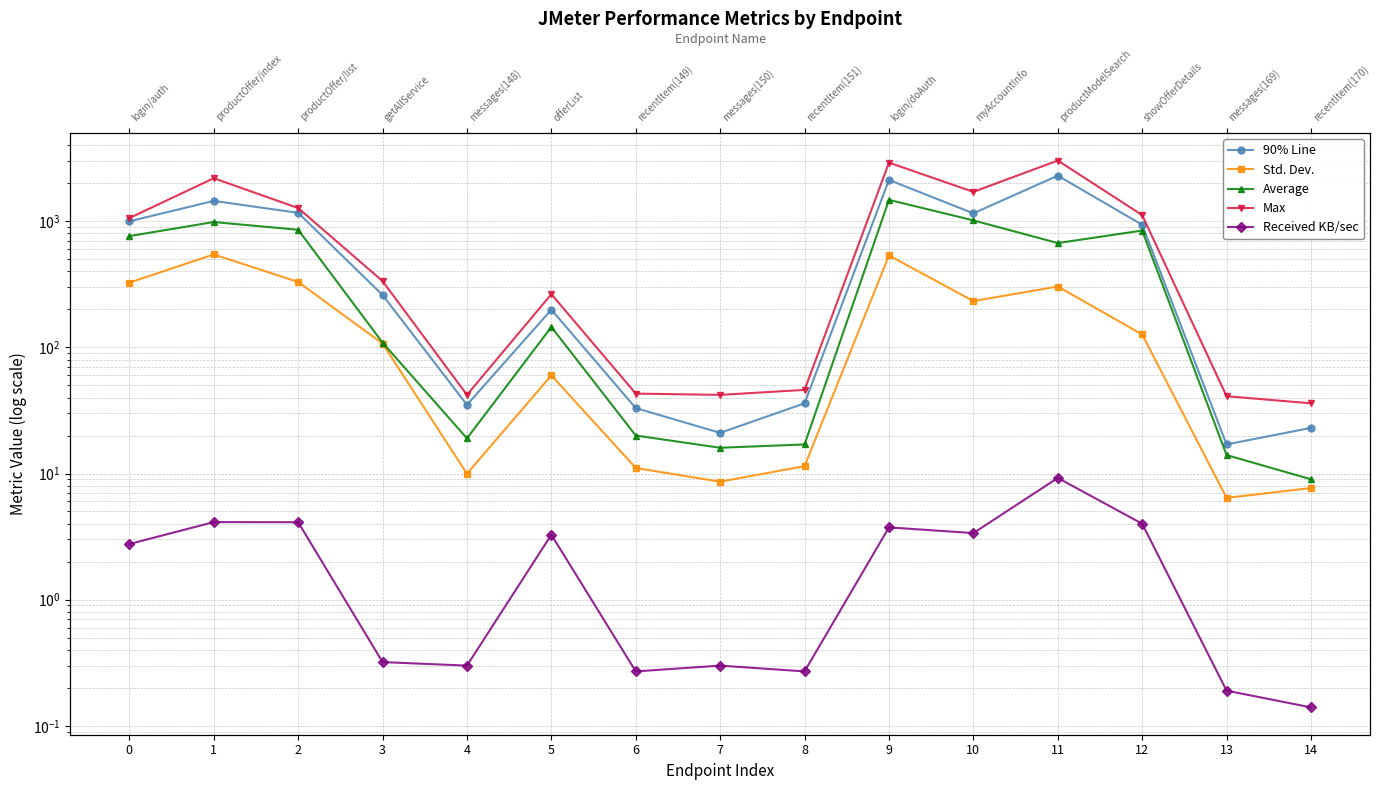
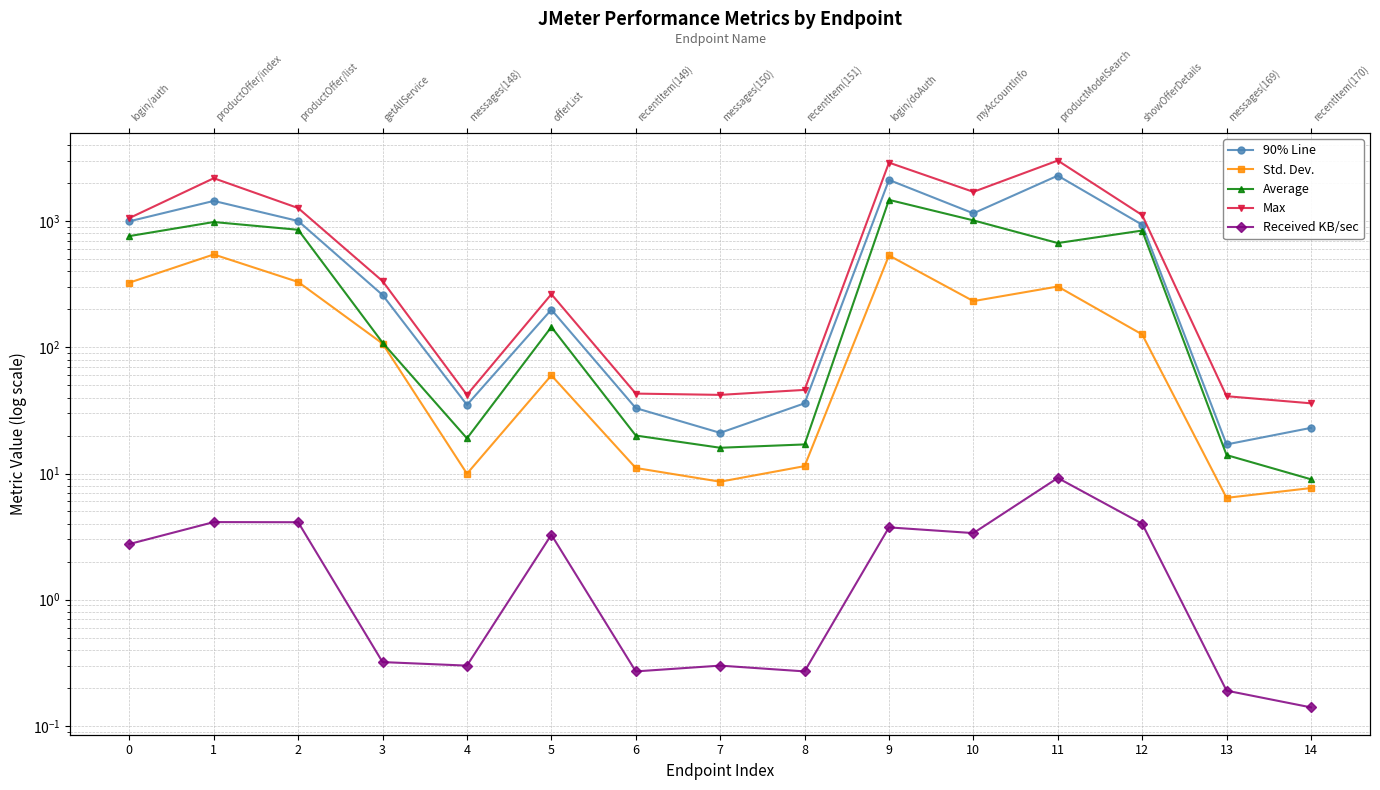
90% Line, 2: 1200 -> 1000
